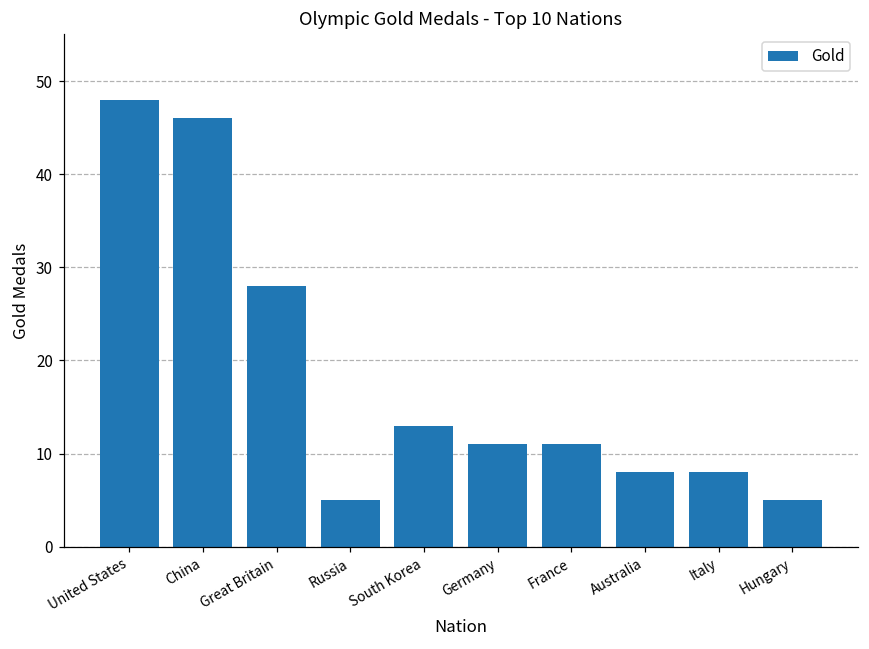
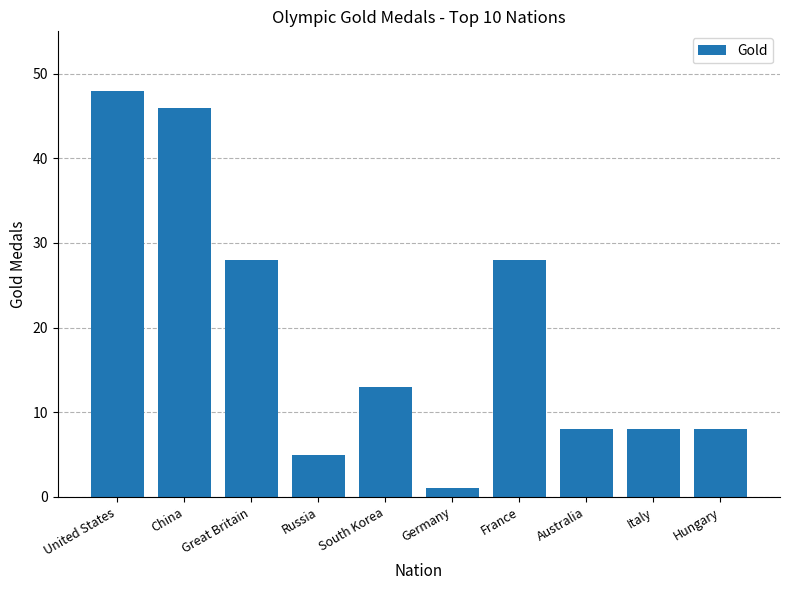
Germany: 11 -> 1
France: 11 -> 28
Hungary: 5 -> 8
